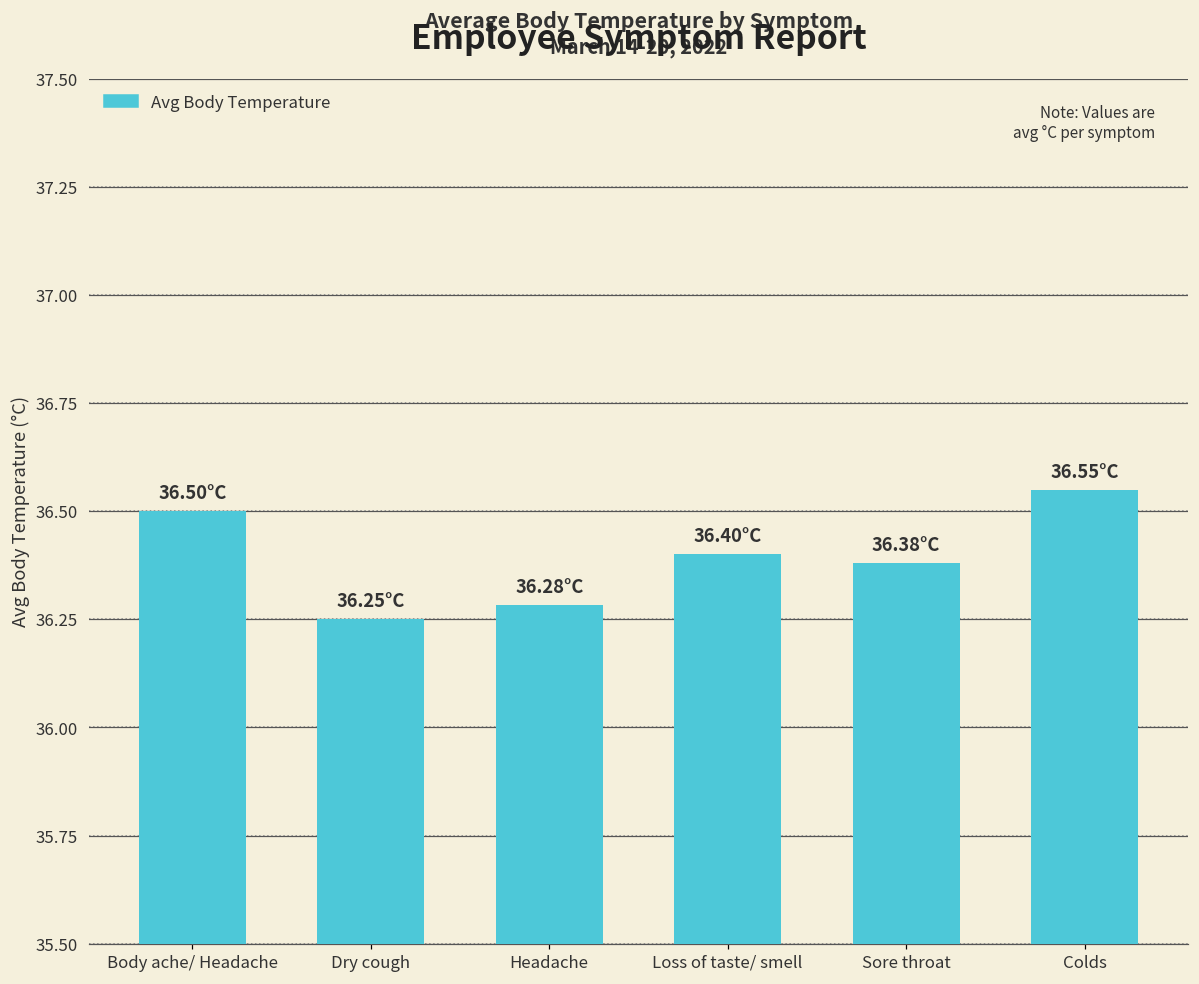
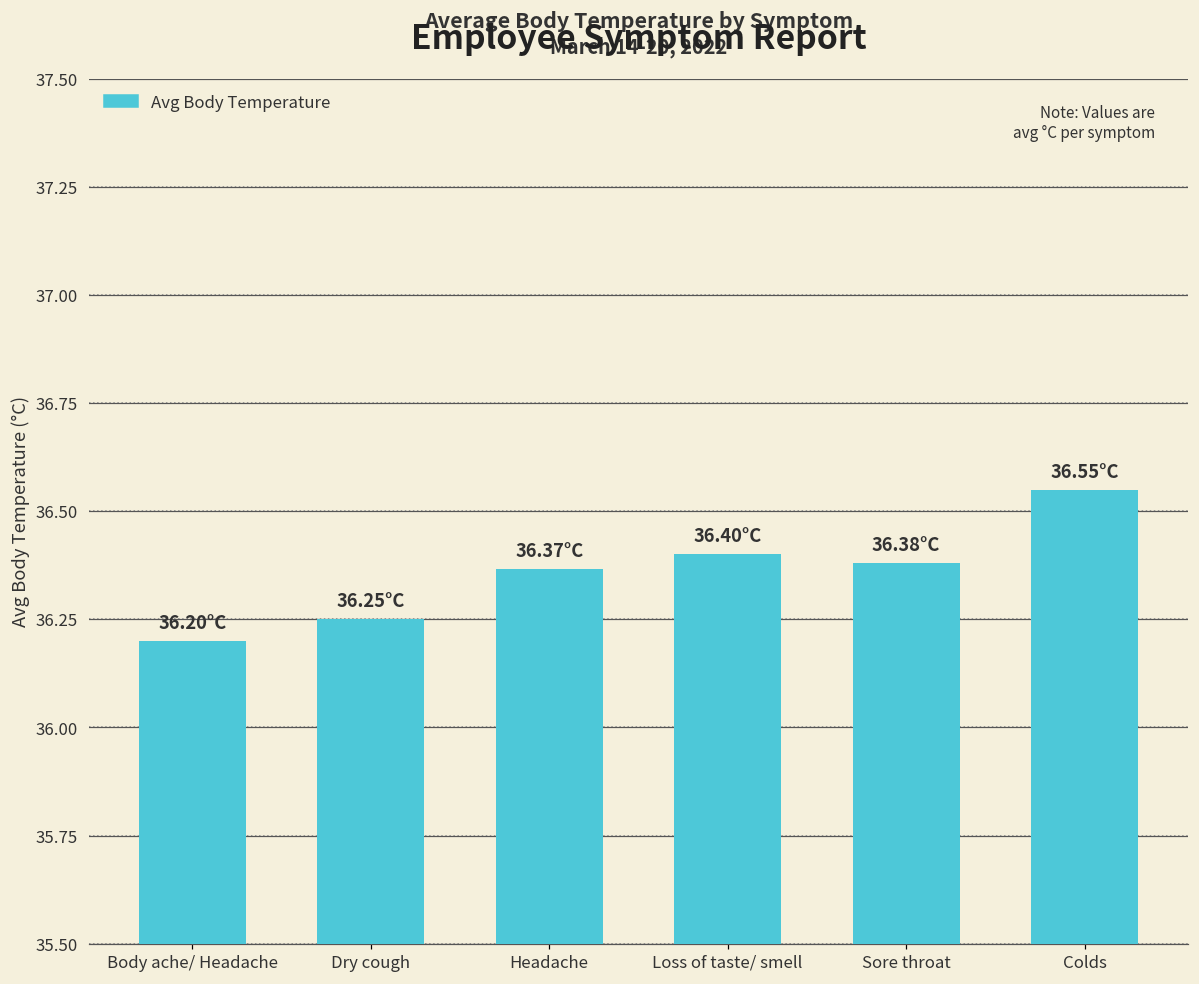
Body ache/ Headache: 36.50°C -> 36.20°C
Headache: 36.28°C -> 36.37°C
